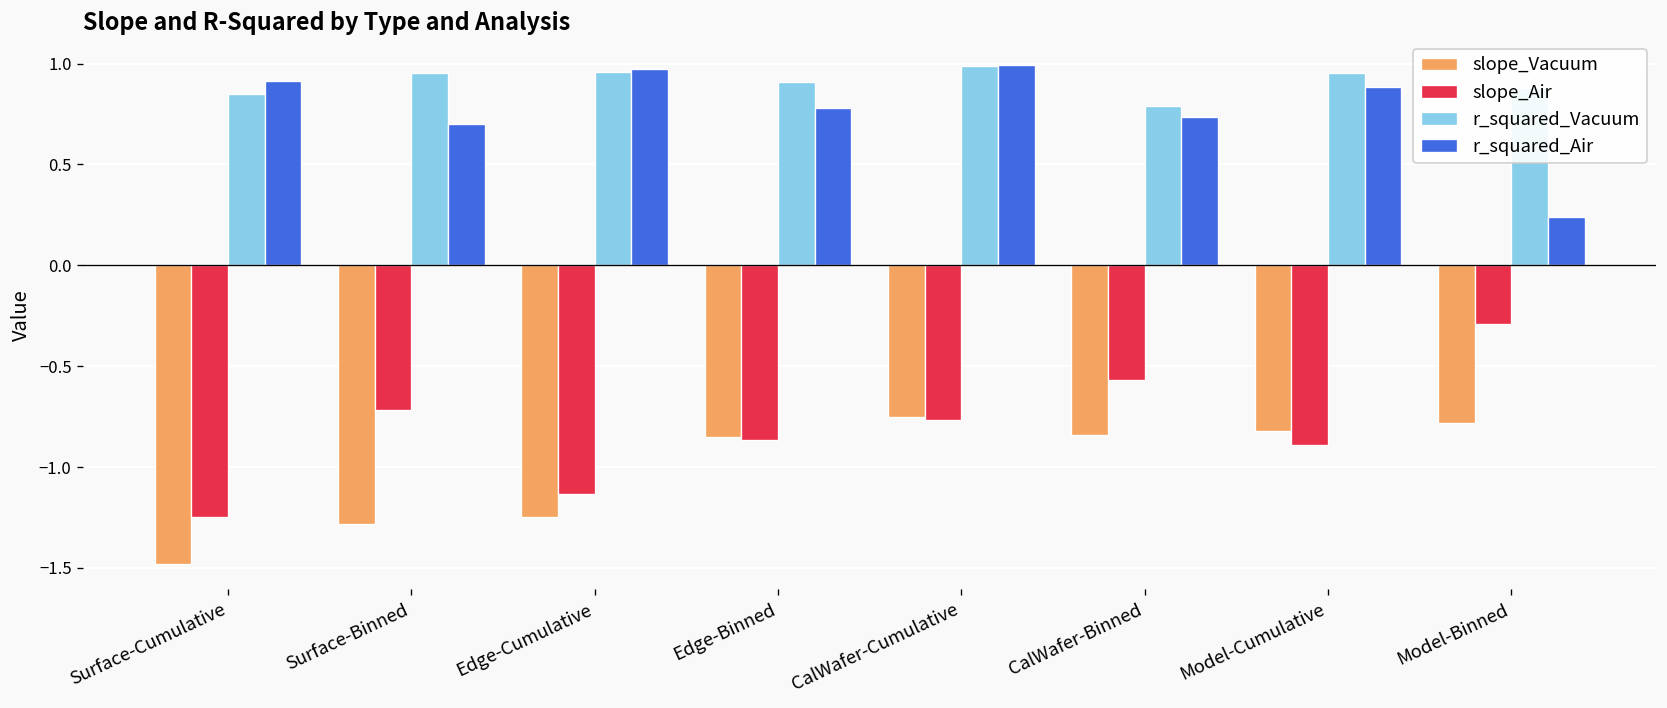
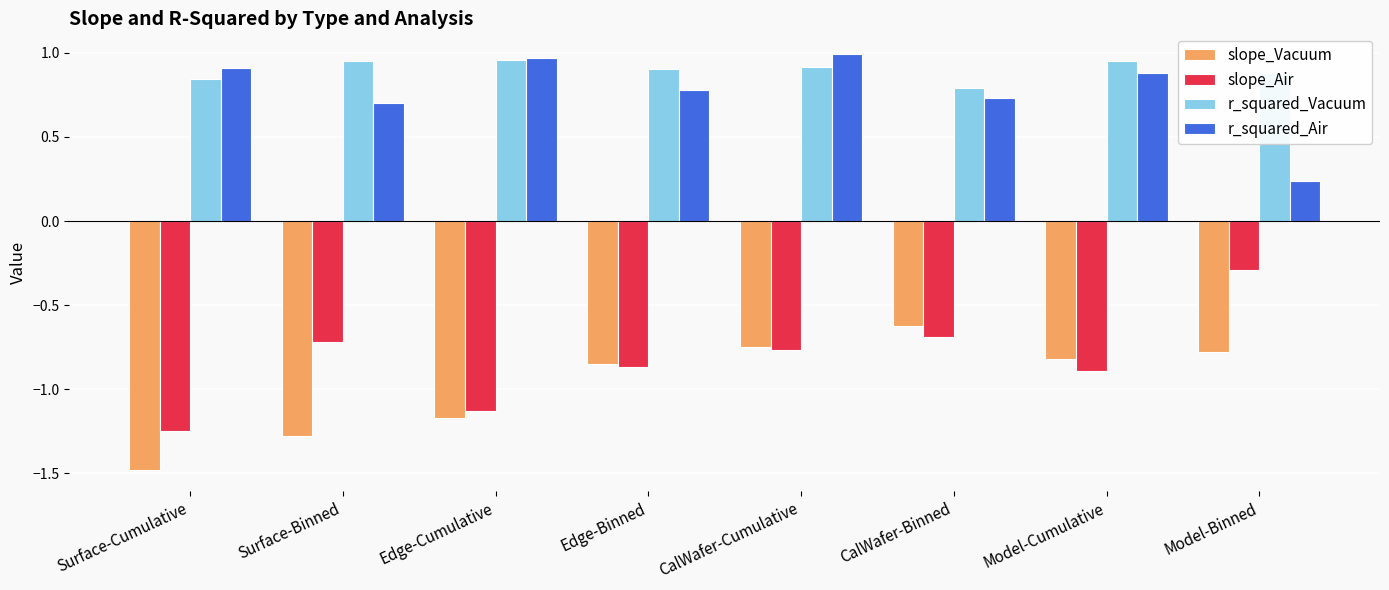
slope_Vacuum, Edge-Cumulative: -1.25 -> -1.17
r_squared_Vacuum, CalWafer-Cumulative: 0.99 -> 0.91
slope_Vacuum, CalWafer-Binned: -0.84 -> -0.62
slope_Air, CalWafer-Binned: -0.57 -> -0.69
